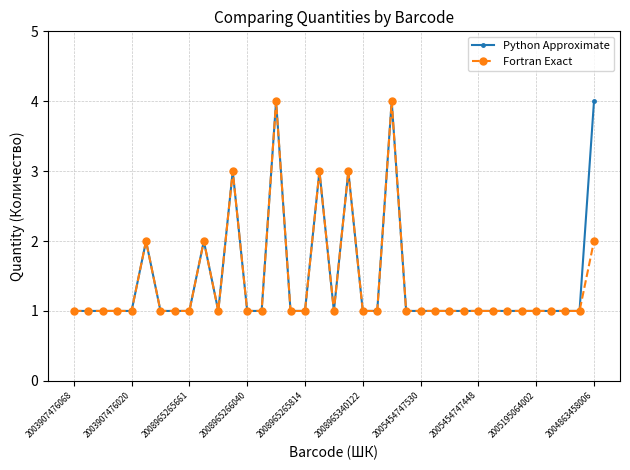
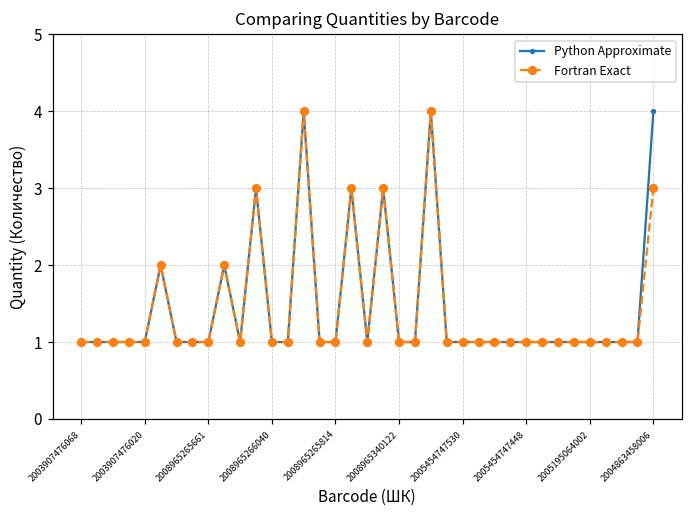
Fortran Exact, 2004863458006: 2 -> 3
